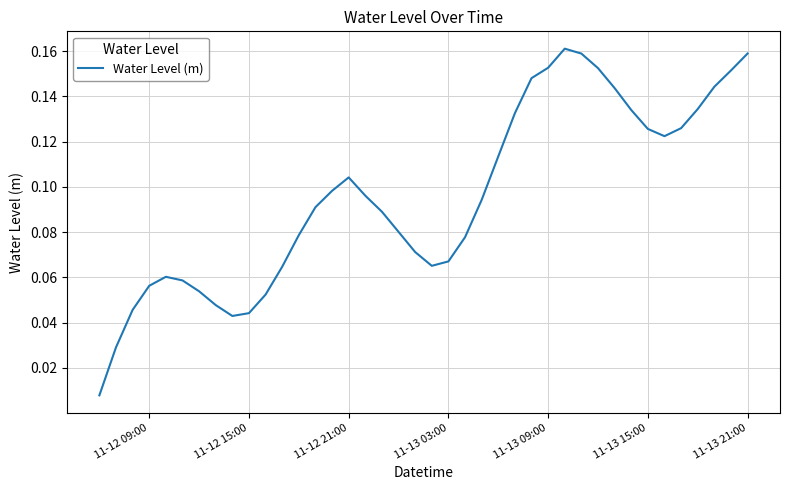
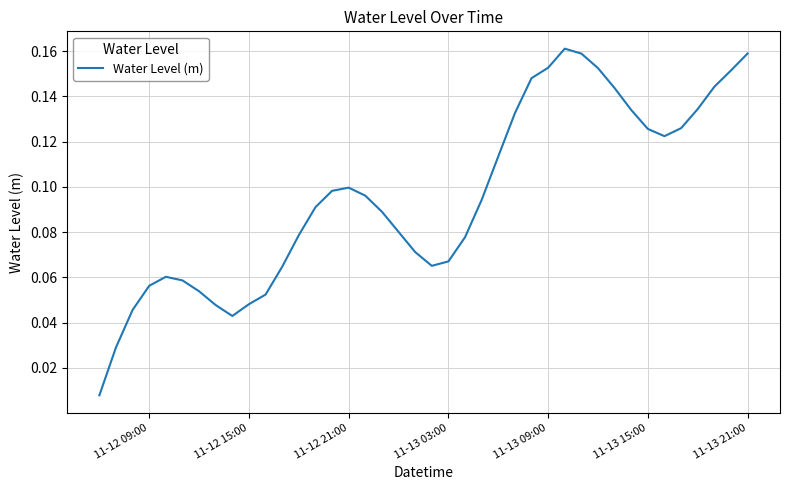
11-12 15:00: 0.044 -> 0.048
11-12 21:00: 0.104 -> 0.100
